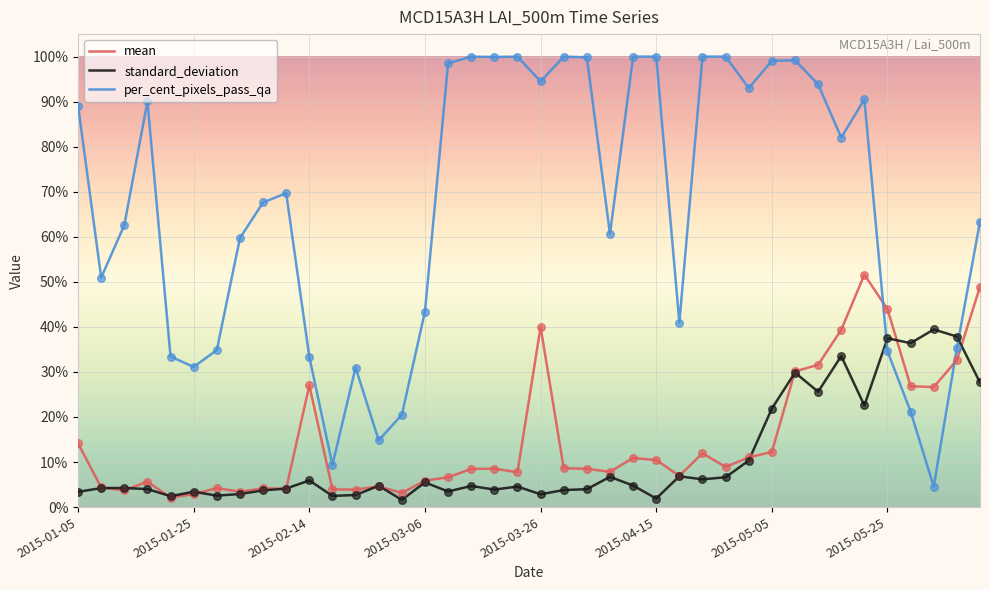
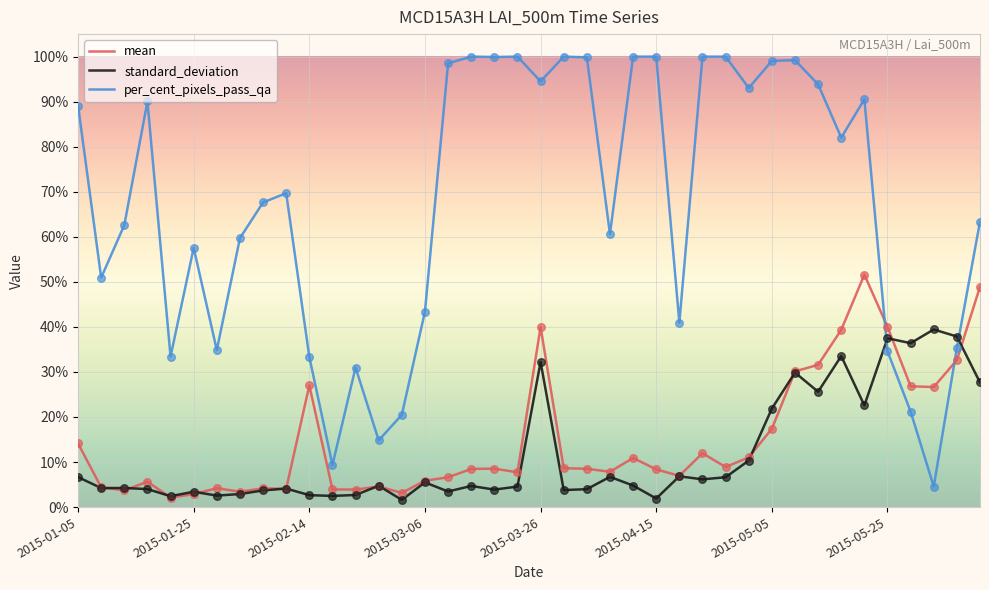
standard_deviation, 2015-01-05: 3% -> 7%
per_cent_pixels_pass_qa, 2015-01-25: 31% -> 58%
standard_deviation, 2015-02-14: 6% -> 3%
standard_deviation, 2015-03-26: 3% -> 32%
mean, 2015-04-15: 10% -> 8%
mean, 2015-05-05: 12% -> 17%
mean, 2015-05-25: 44% -> 40%
